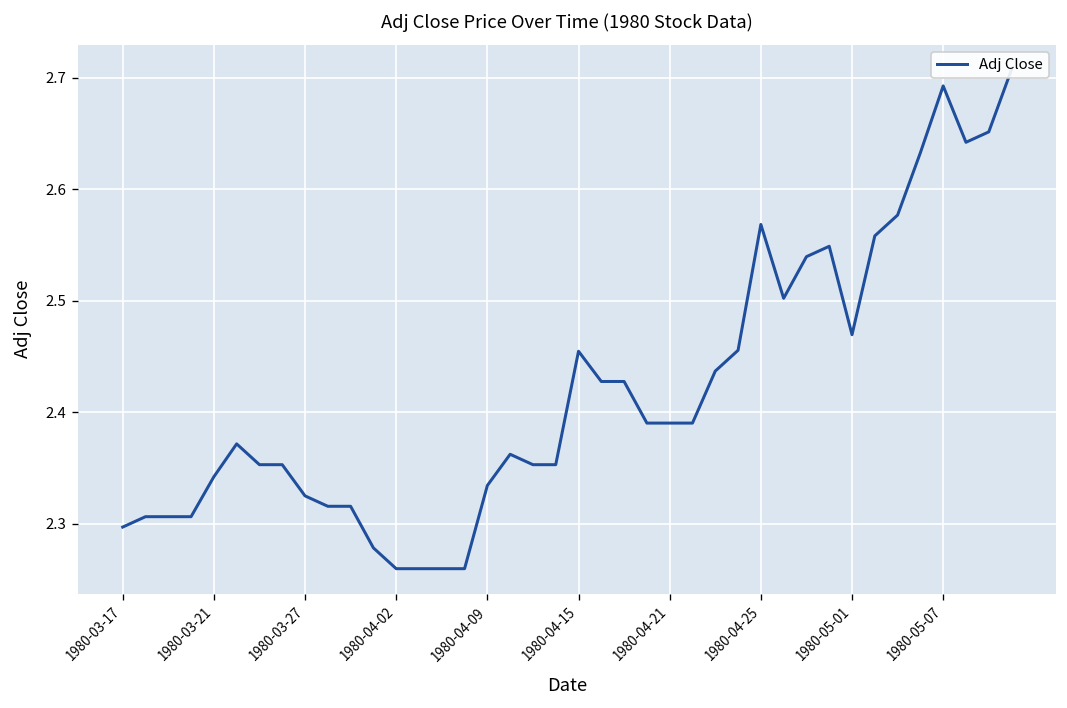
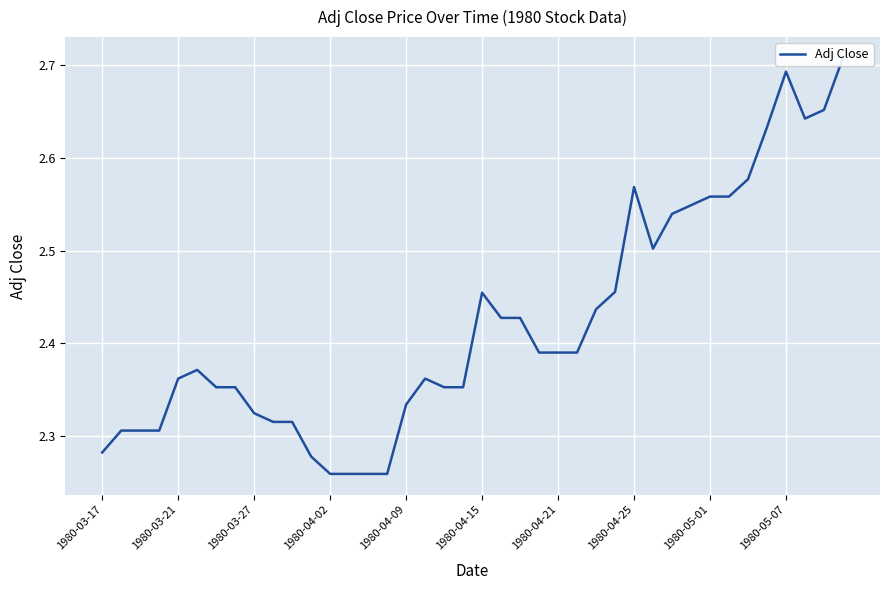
1980-03-17: 2.30 -> 2.28
1980-03-21: 2.34 -> 2.36
1980-05-01: 2.47 -> 2.56
